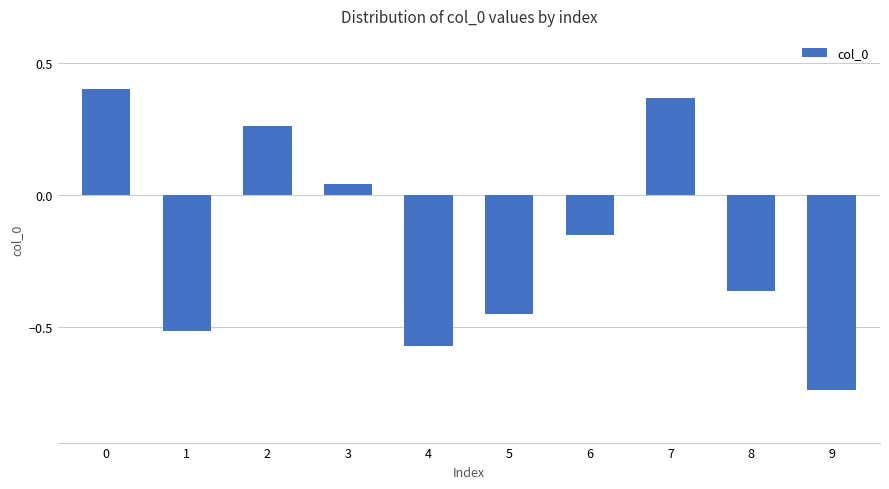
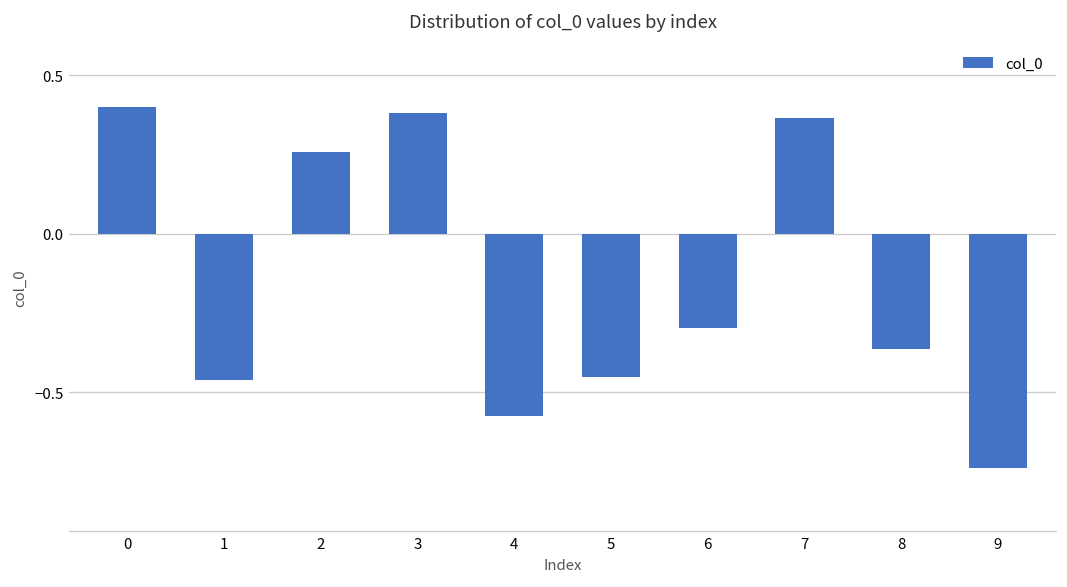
1: -0.51 -> -0.46
3: 0.04 -> 0.38
6: -0.15 -> -0.30
